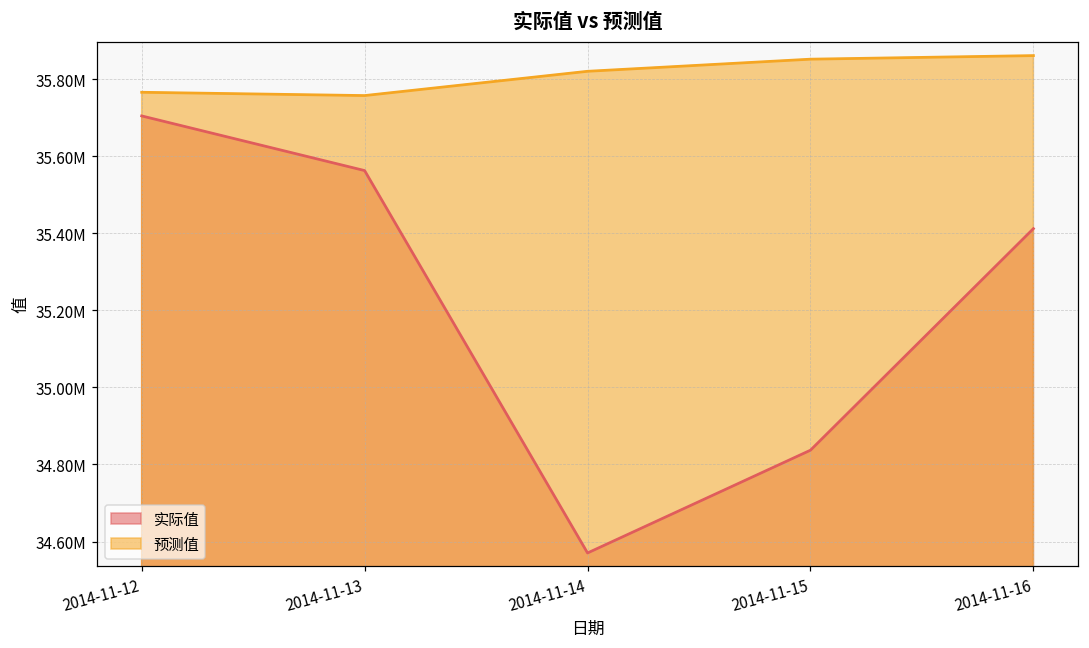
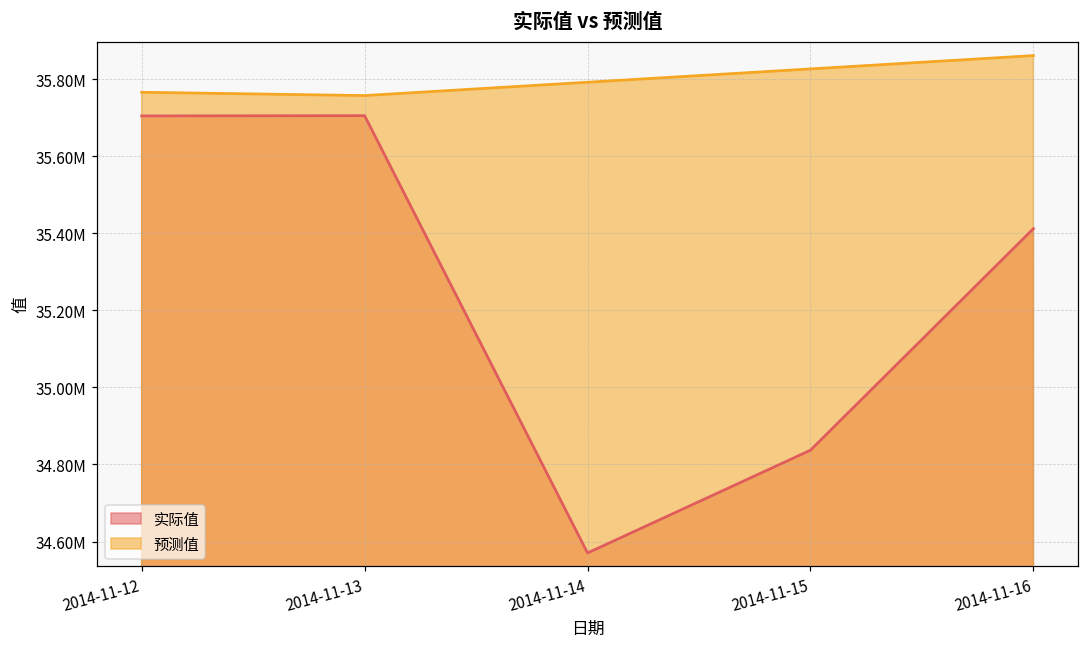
实际值, 2014-11-13: 35560000 -> 35700000
预测值, 2014-11-14: 35820000 -> 35790000
预测值, 2014-11-15: 35850000 -> 35830000
